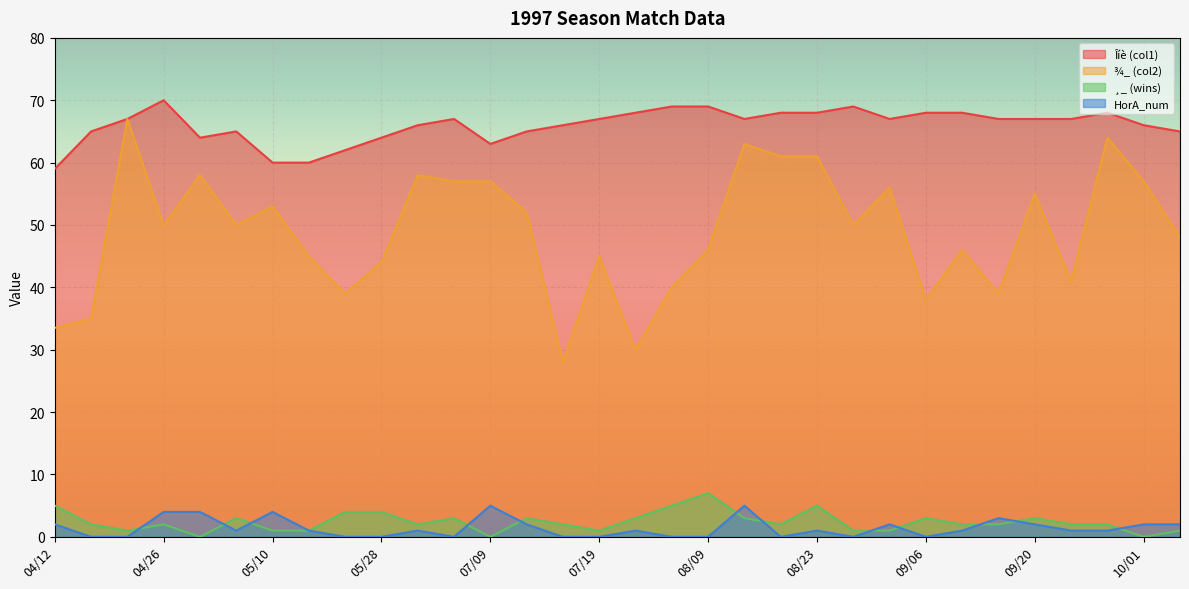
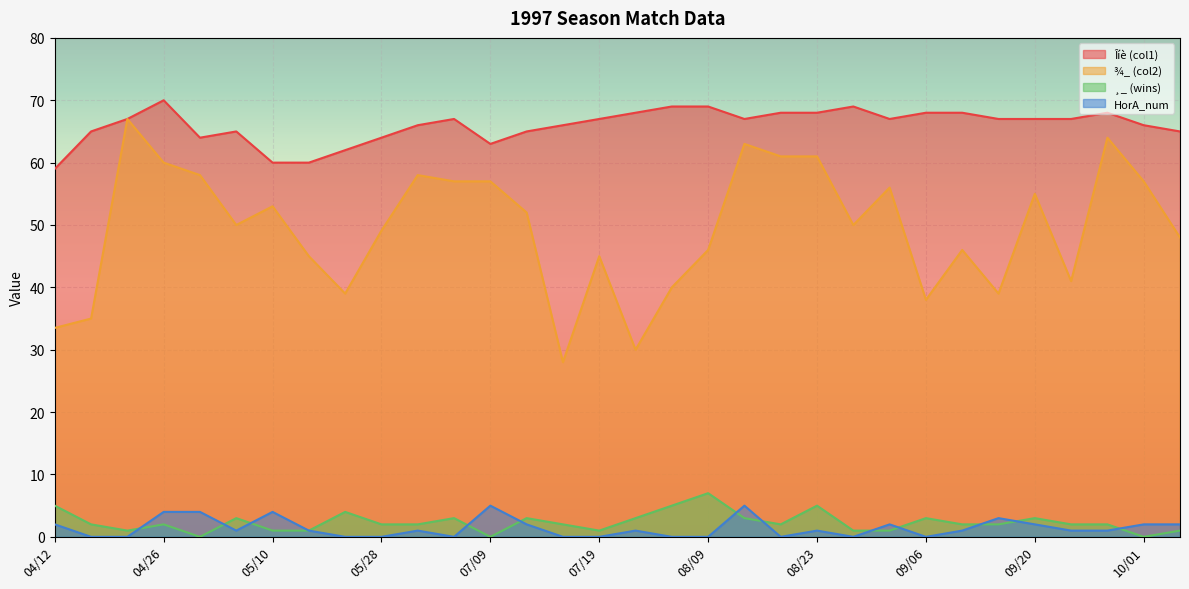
¾_ (col2), 04/26: 50 -> 60
¾_ (col2), 05/28: 44 -> 49
¸_ (wins), 05/28: 4 -> 2
